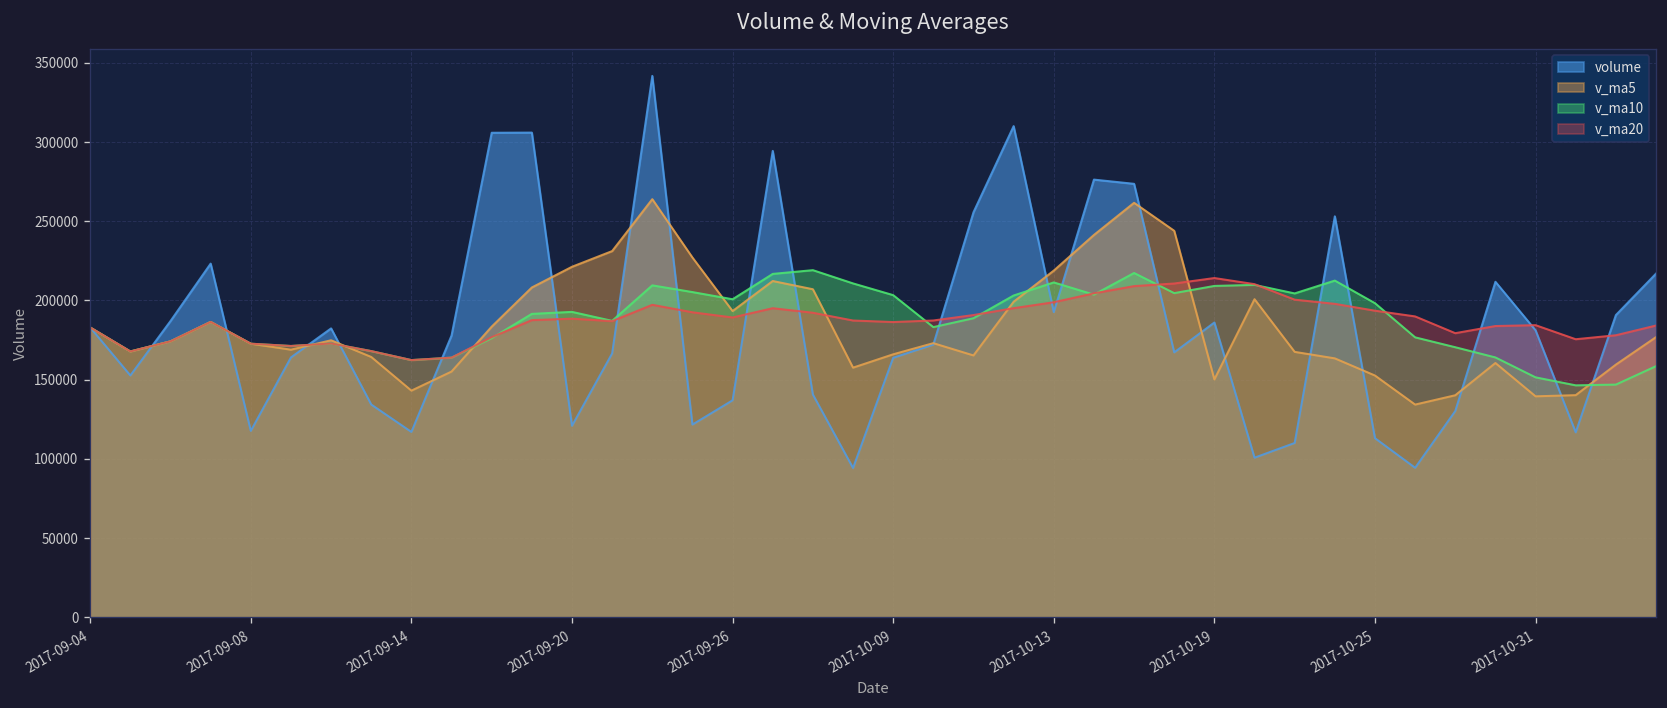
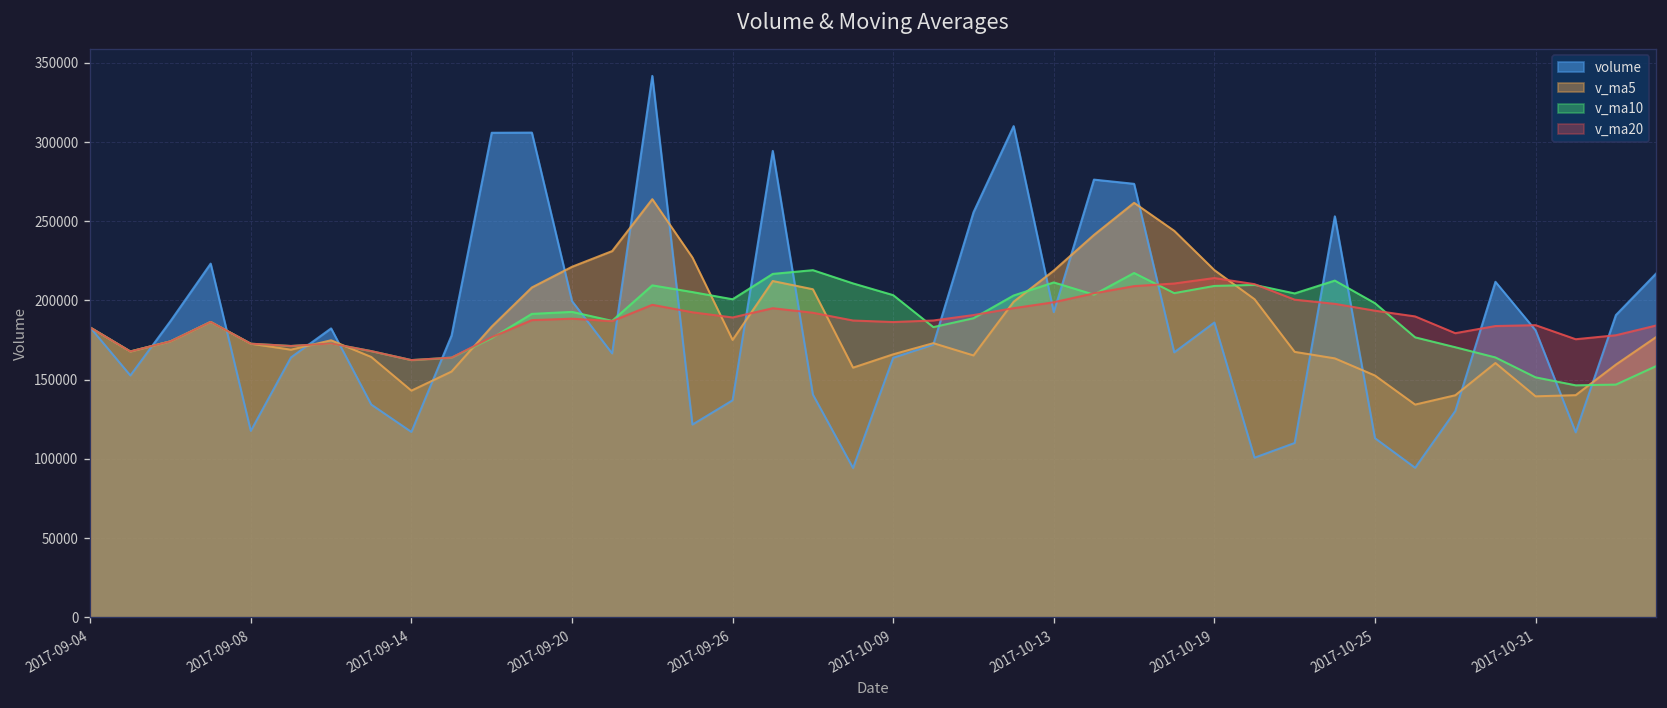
volume, 2017-09-20: 121000 -> 200000
v_ma5, 2017-09-26: 193000 -> 175000
v_ma5, 2017-10-19: 150000 -> 219000
